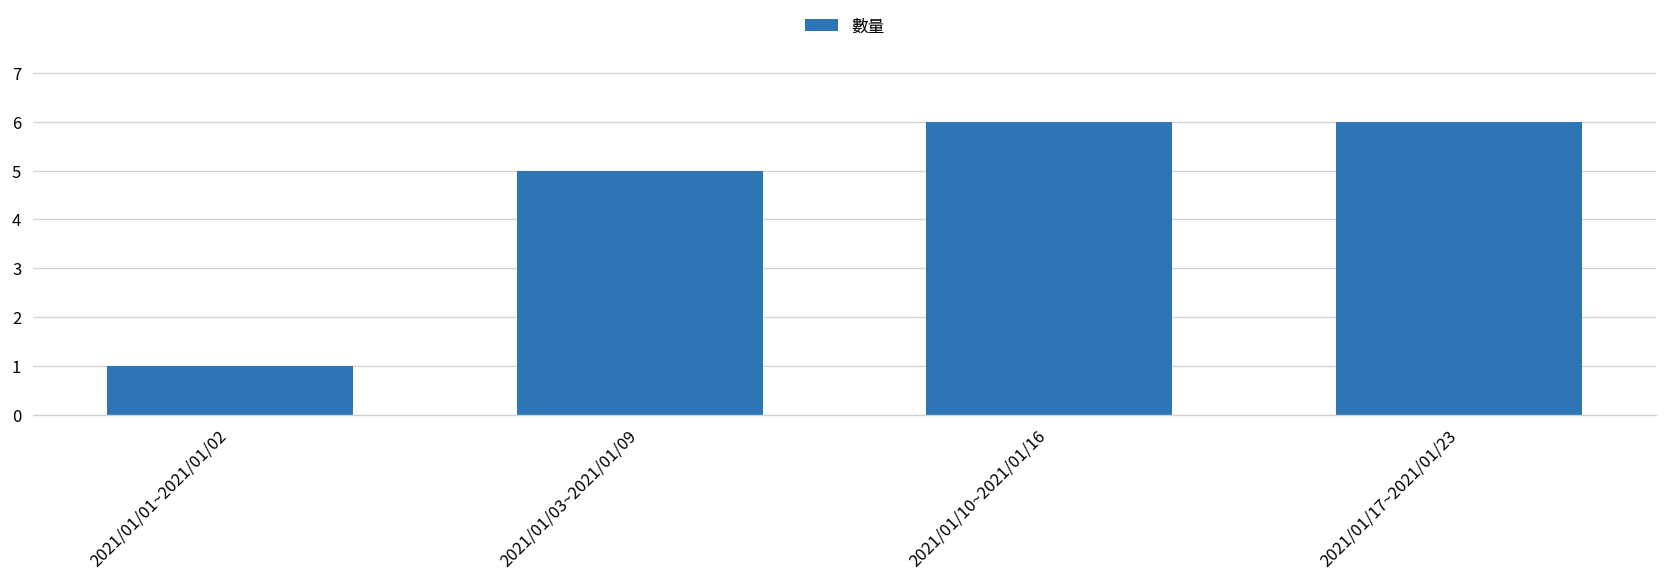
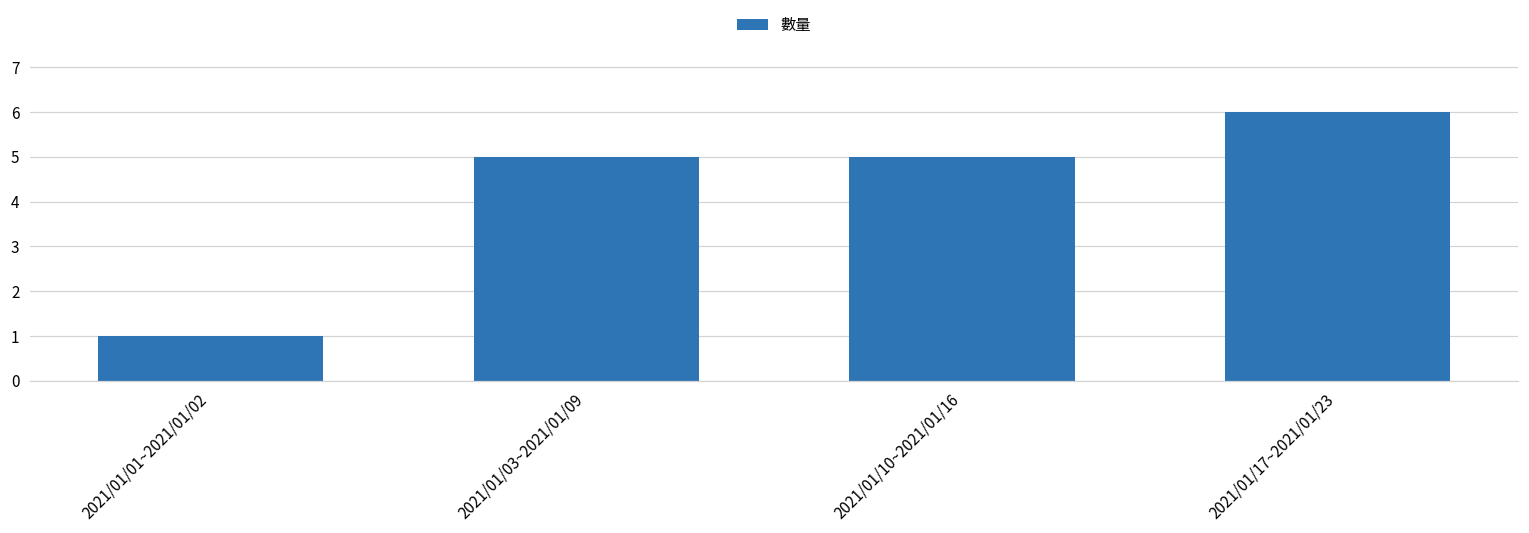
2021/01/10~2021/01/16: 6 -> 5
